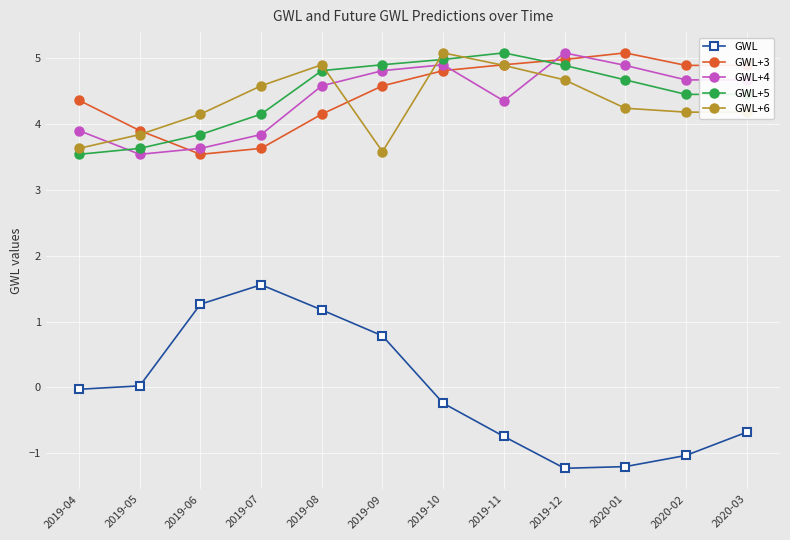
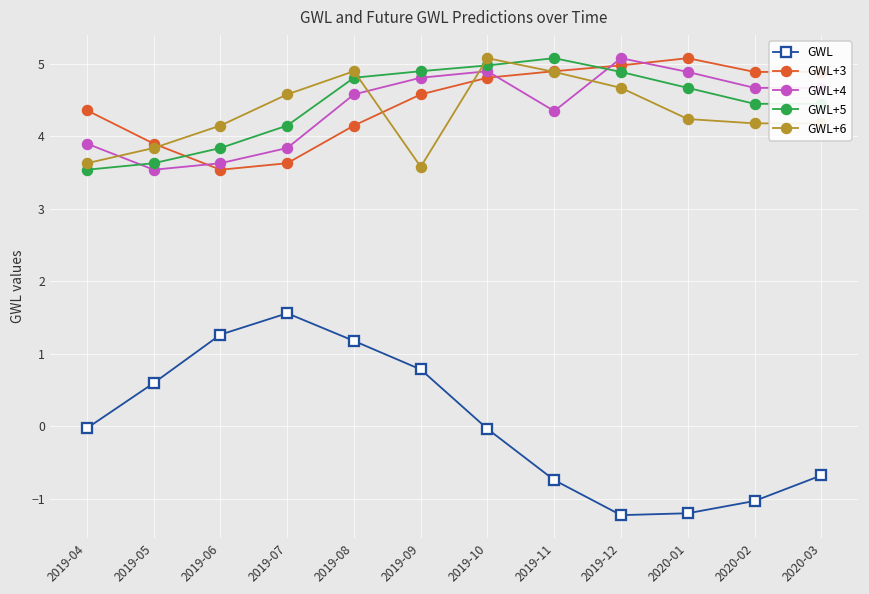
GWL, 2019-05: 0.0 -> 0.6
GWL, 2019-10: -0.2 -> 0.0
